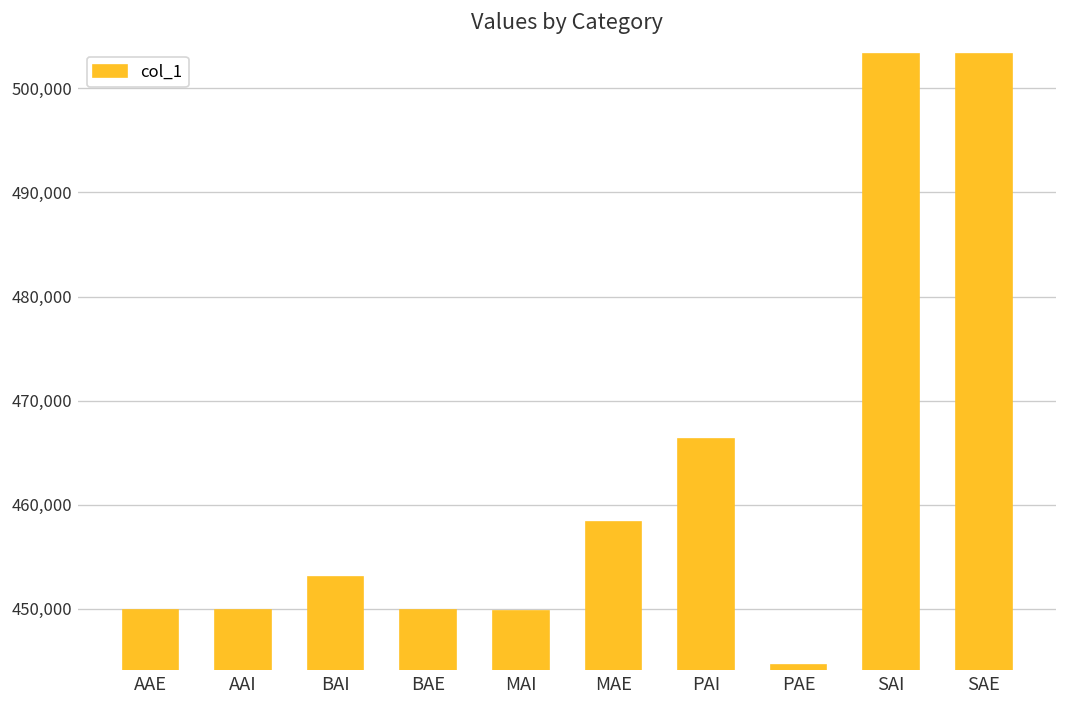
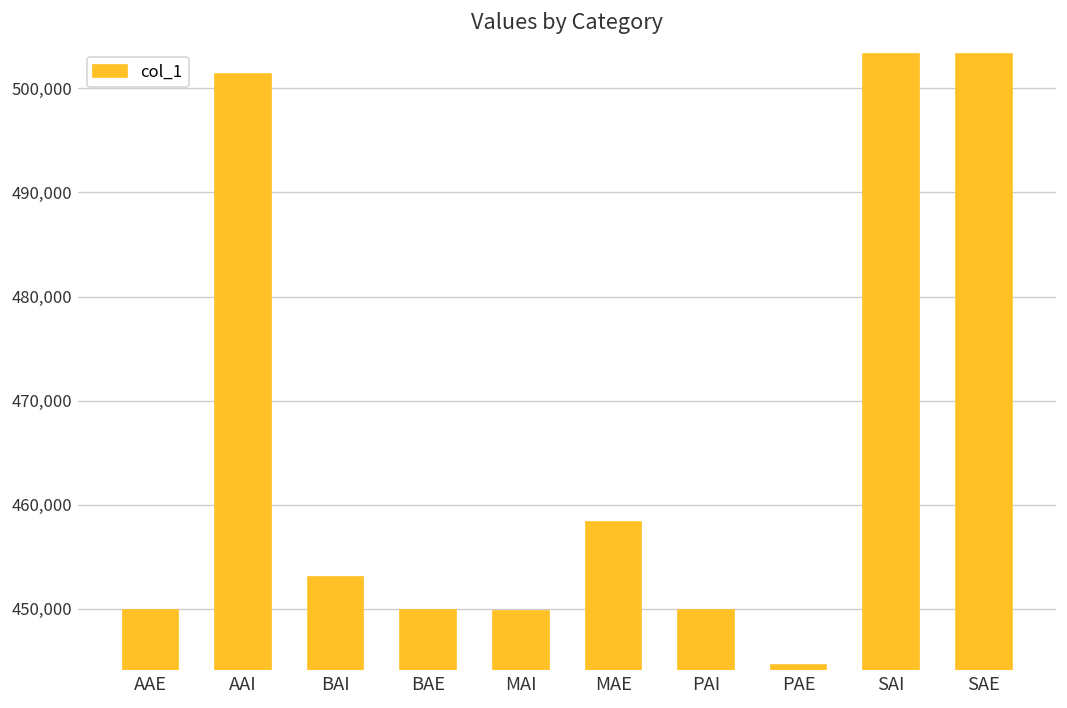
AAI: 450,000 -> 501,000
PAI: 466,000 -> 450,000
